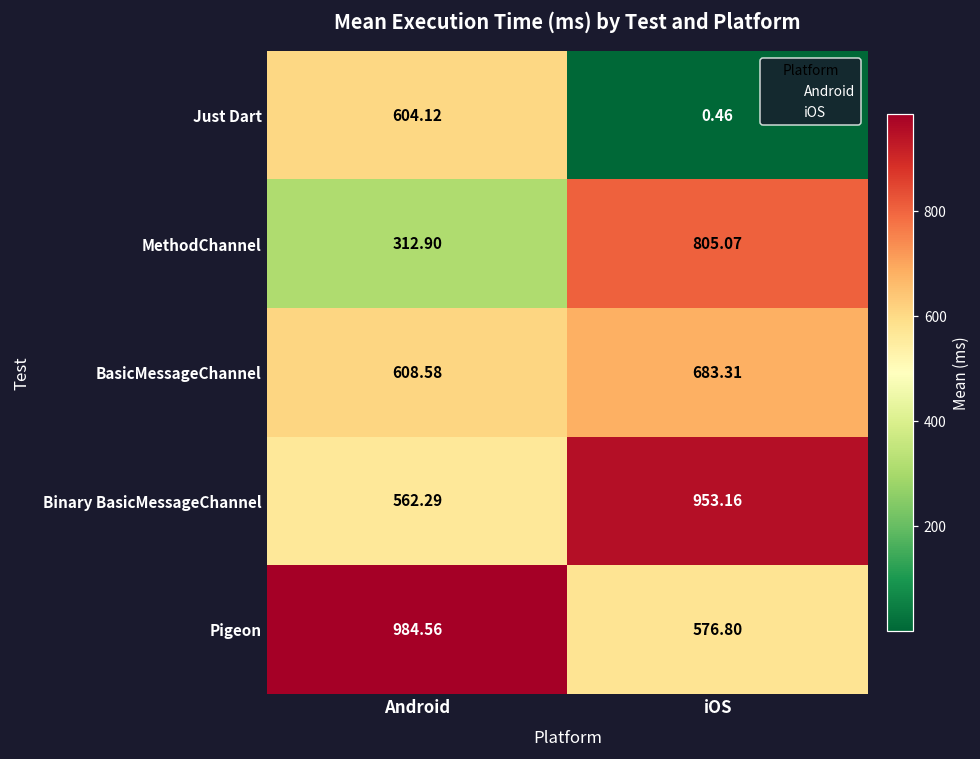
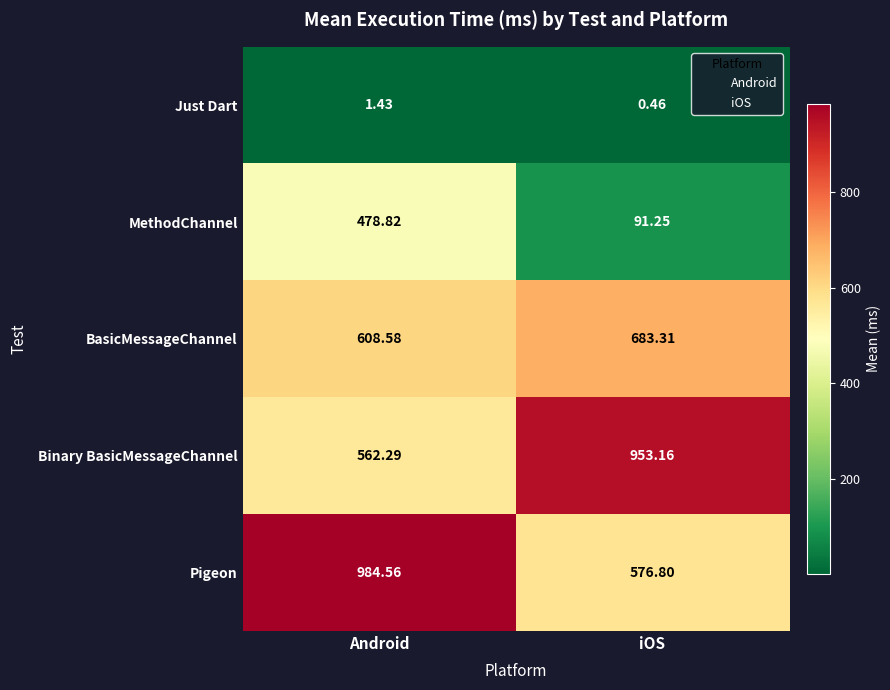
Just Dart, Android: 604.12 -> 1.43
MethodChannel, Android: 312.90 -> 478.82
MethodChannel, iOS: 805.07 -> 91.25
